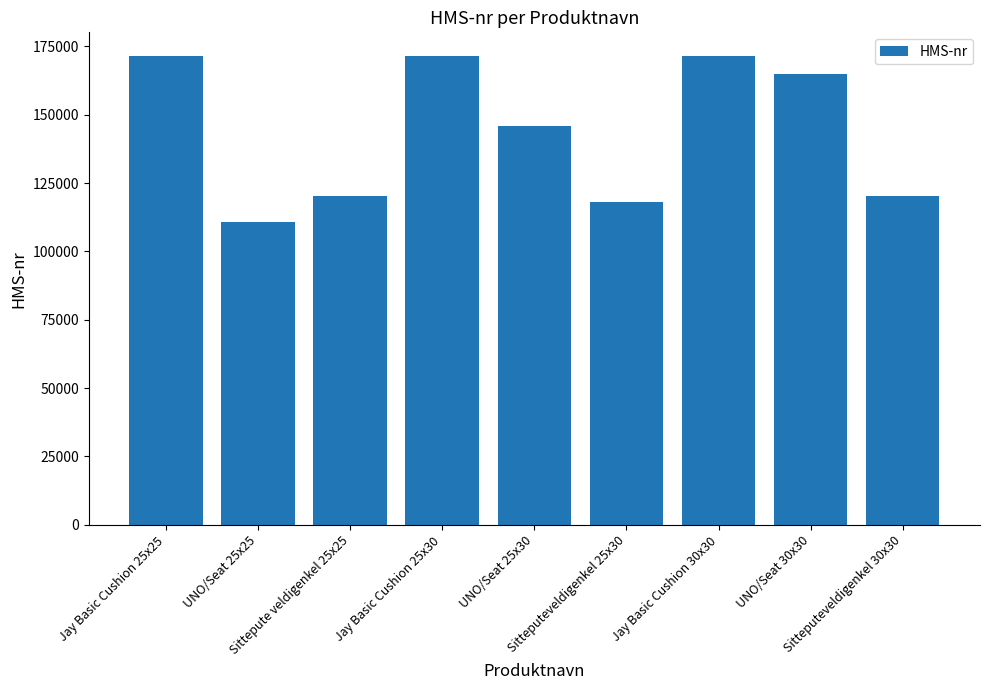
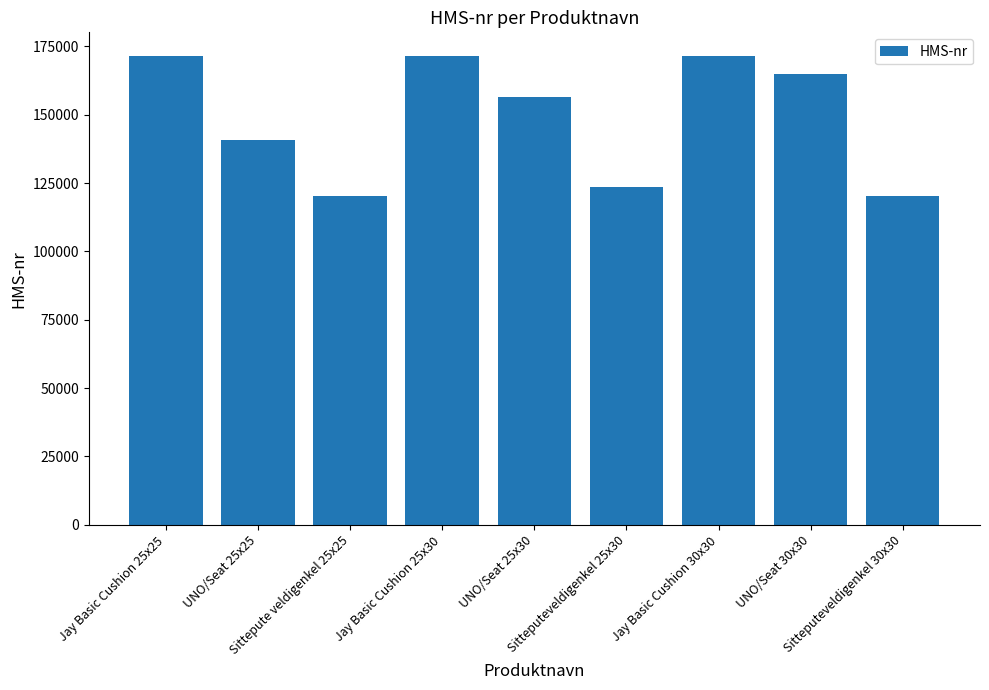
UNO/Seat 25x25: 111000 -> 141000
UNO/Seat 25x30: 146000 -> 157000
Sitteputeveldigenkel 25x30: 118000 -> 123000
